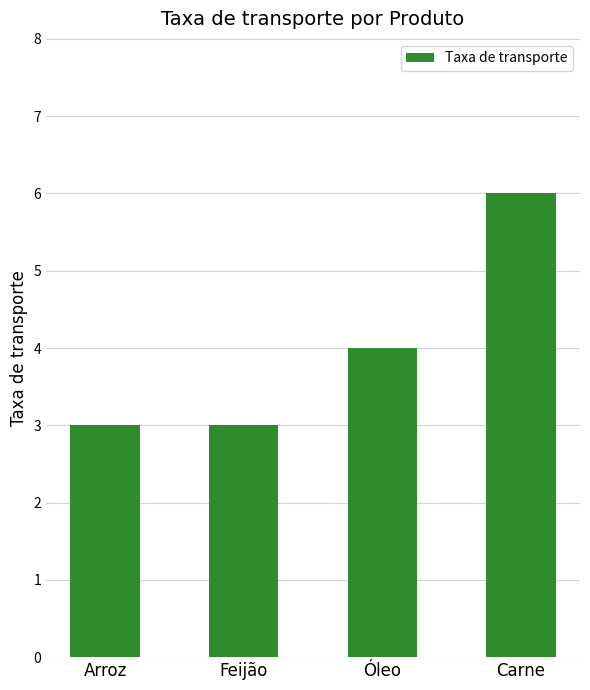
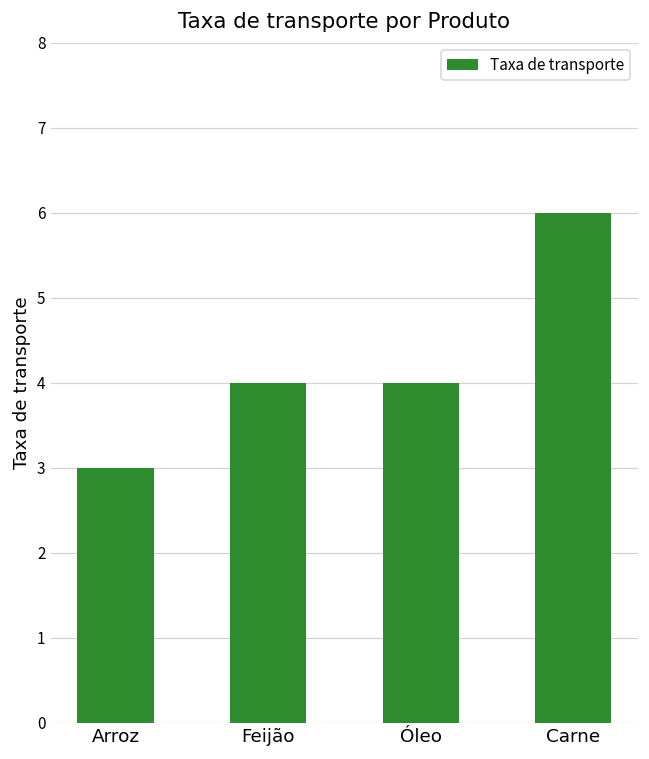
Feijão: 3 -> 4
